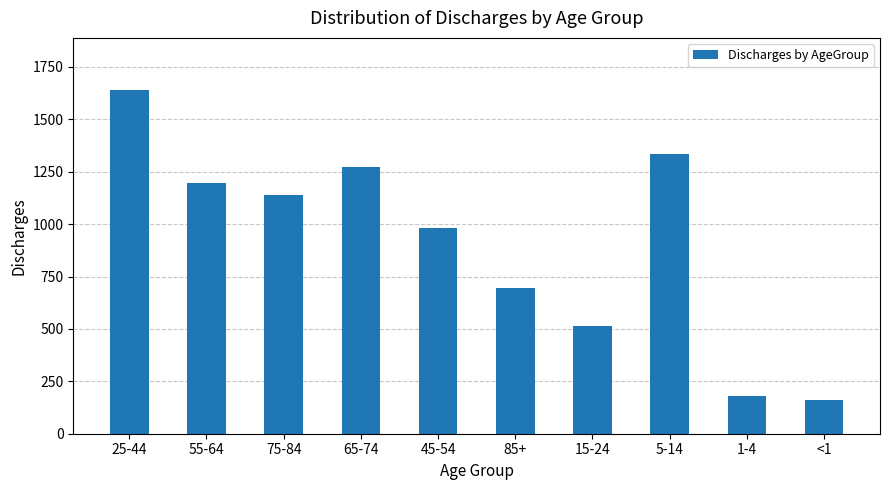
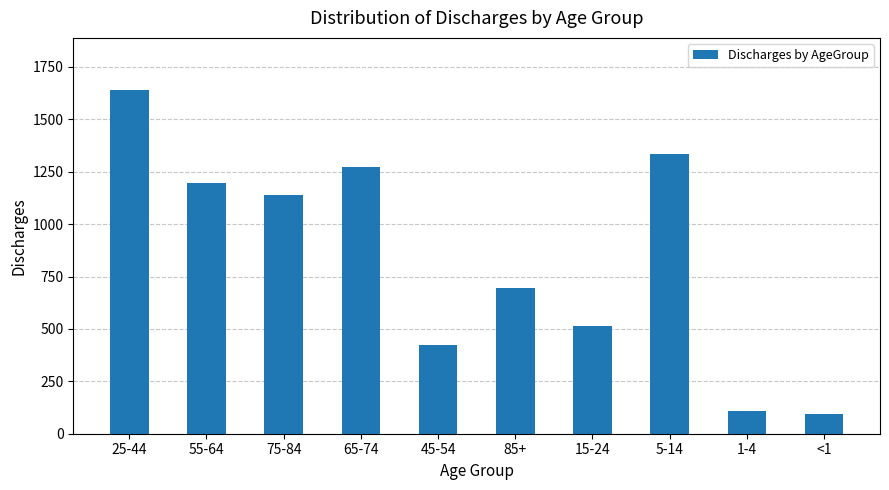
45-54: 980 -> 430
1-4: 180 -> 110
<1: 160 -> 90
